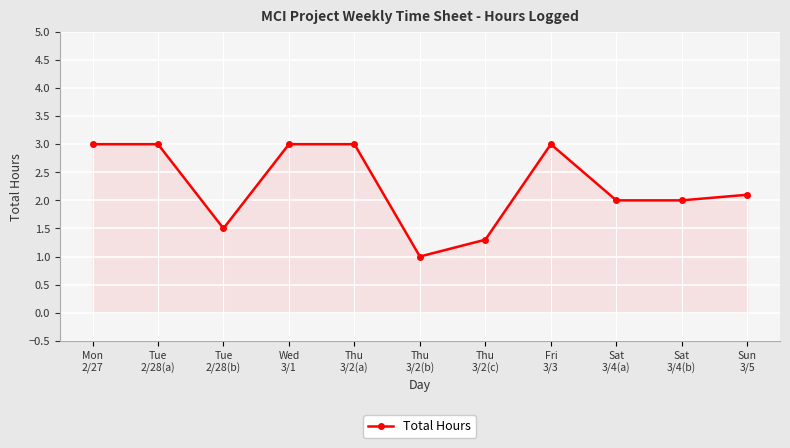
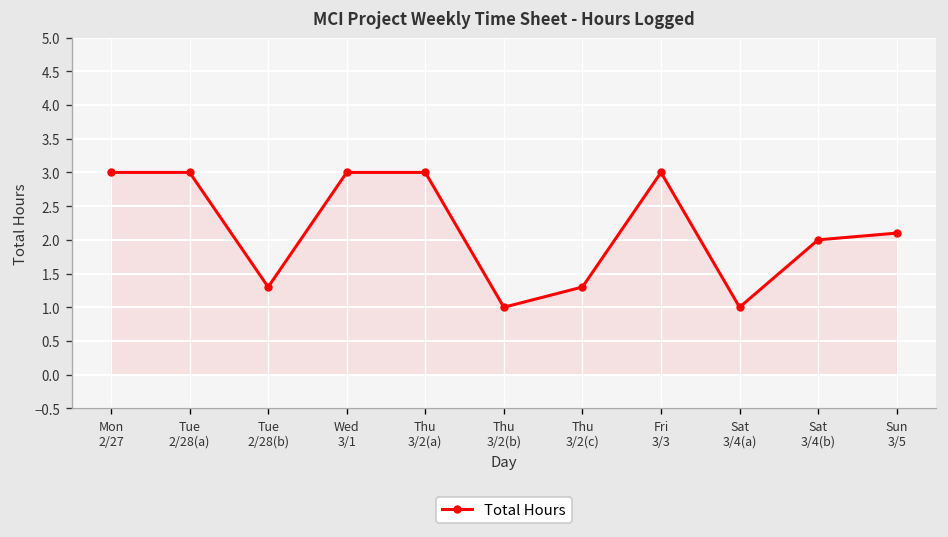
Tue 2/28(b): 1.5 -> 1.3
Sat 3/4(a): 2 -> 1
